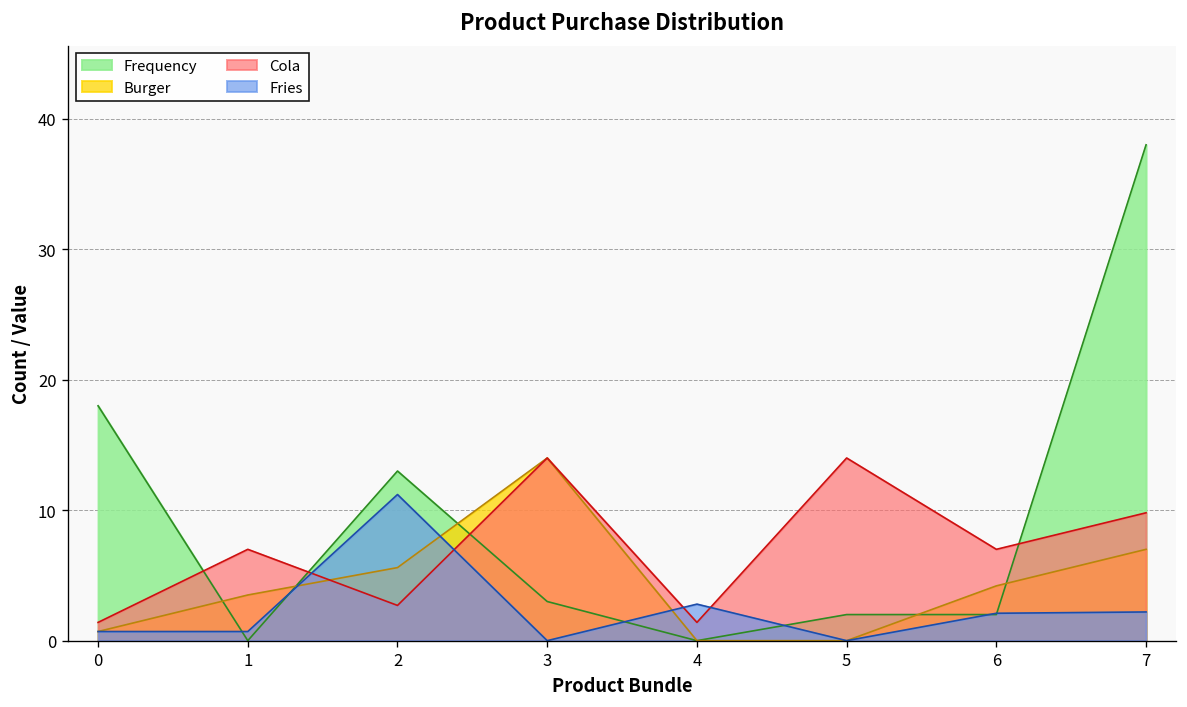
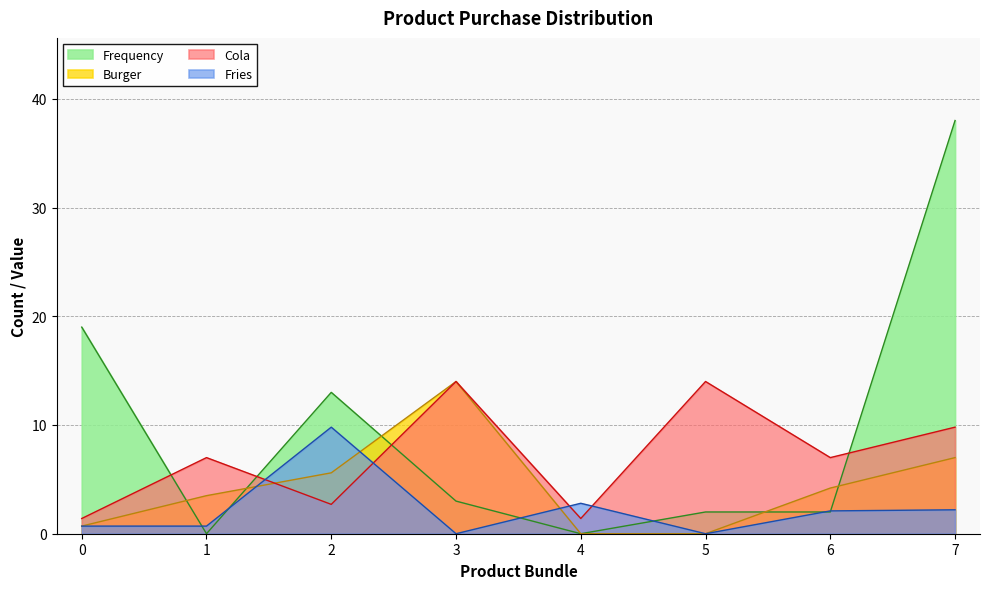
Frequency, 0: 18 -> 19
Fries, 2: 11.2 -> 9.8
